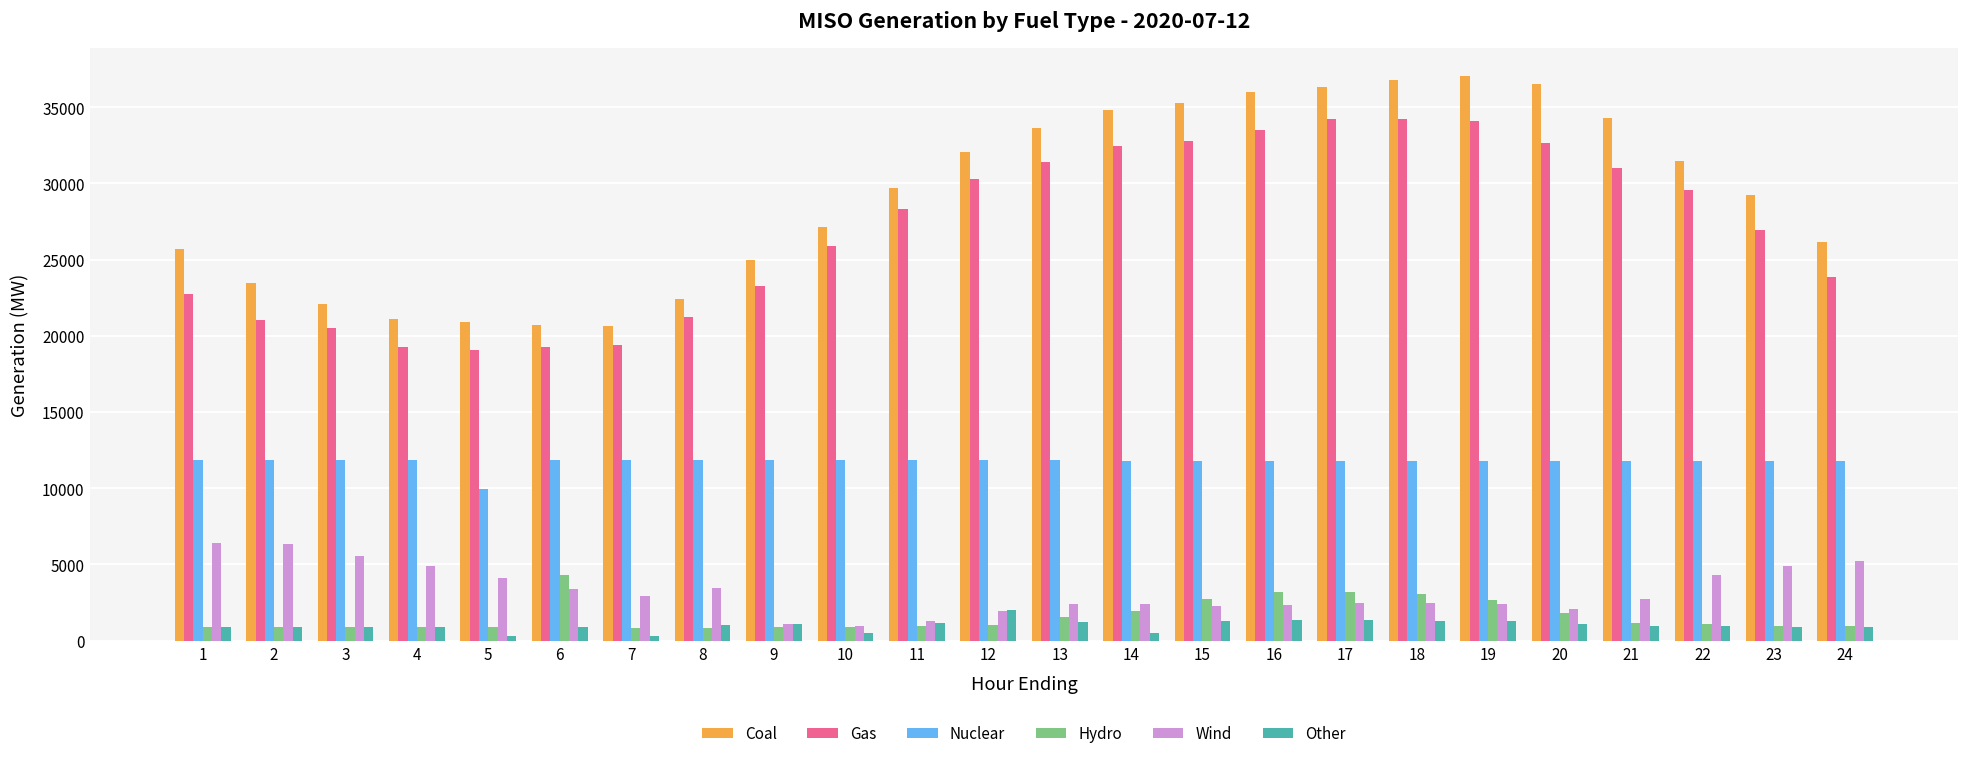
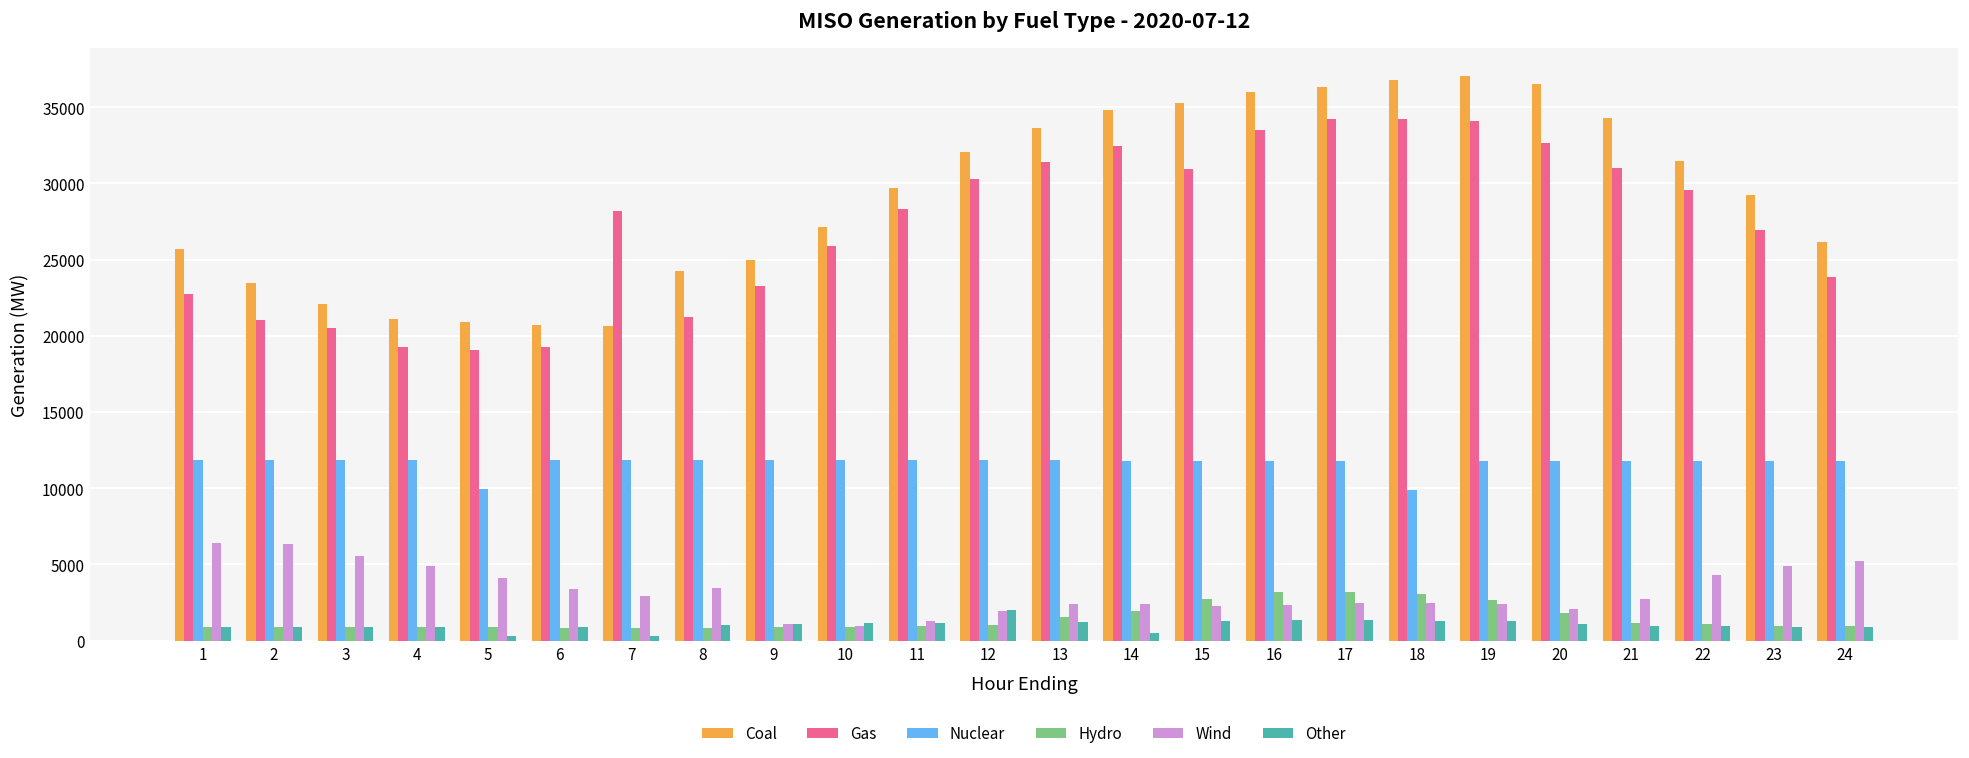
Hydro, 6: 4300 -> 900
Gas, 7: 19400 -> 28200
Coal, 8: 22400 -> 24200
Other, 10: 500 -> 1100
Gas, 15: 32800 -> 30900
Nuclear, 18: 11800 -> 9900
